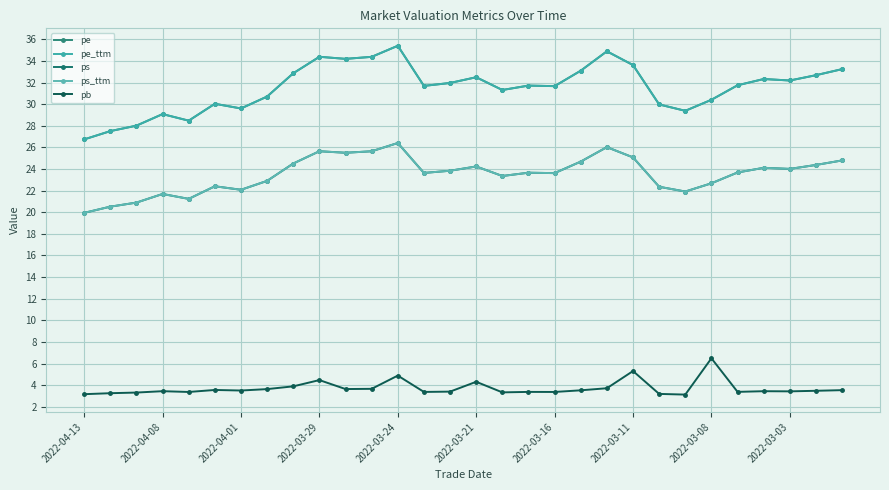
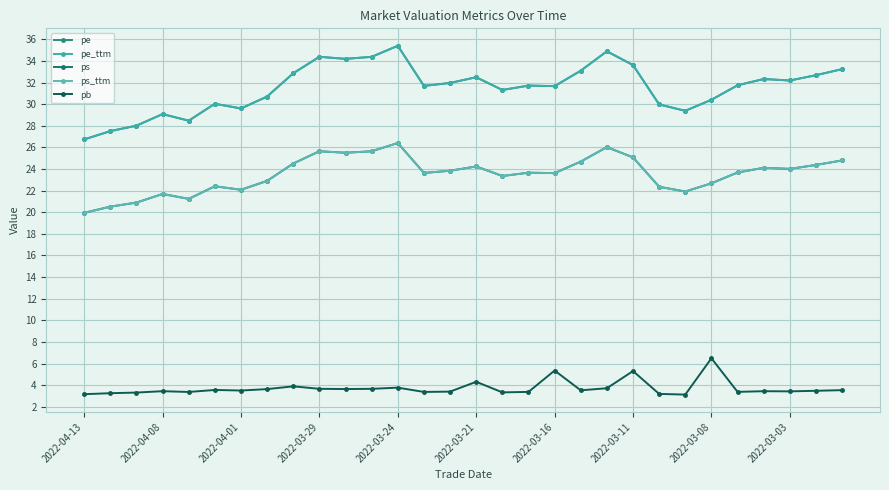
pb, 2022-03-29: 4.5 -> 3.7
pb, 2022-03-24: 4.9 -> 3.8
pb, 2022-03-16: 3.4 -> 5.4
